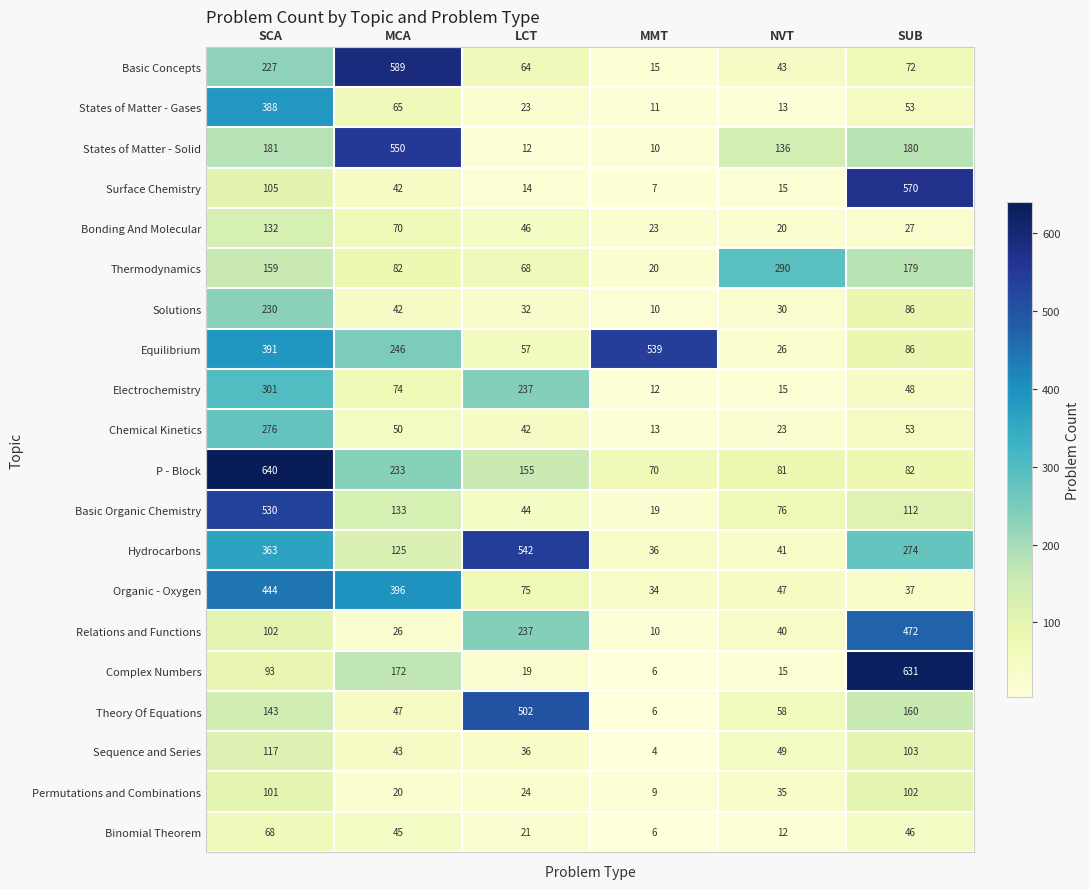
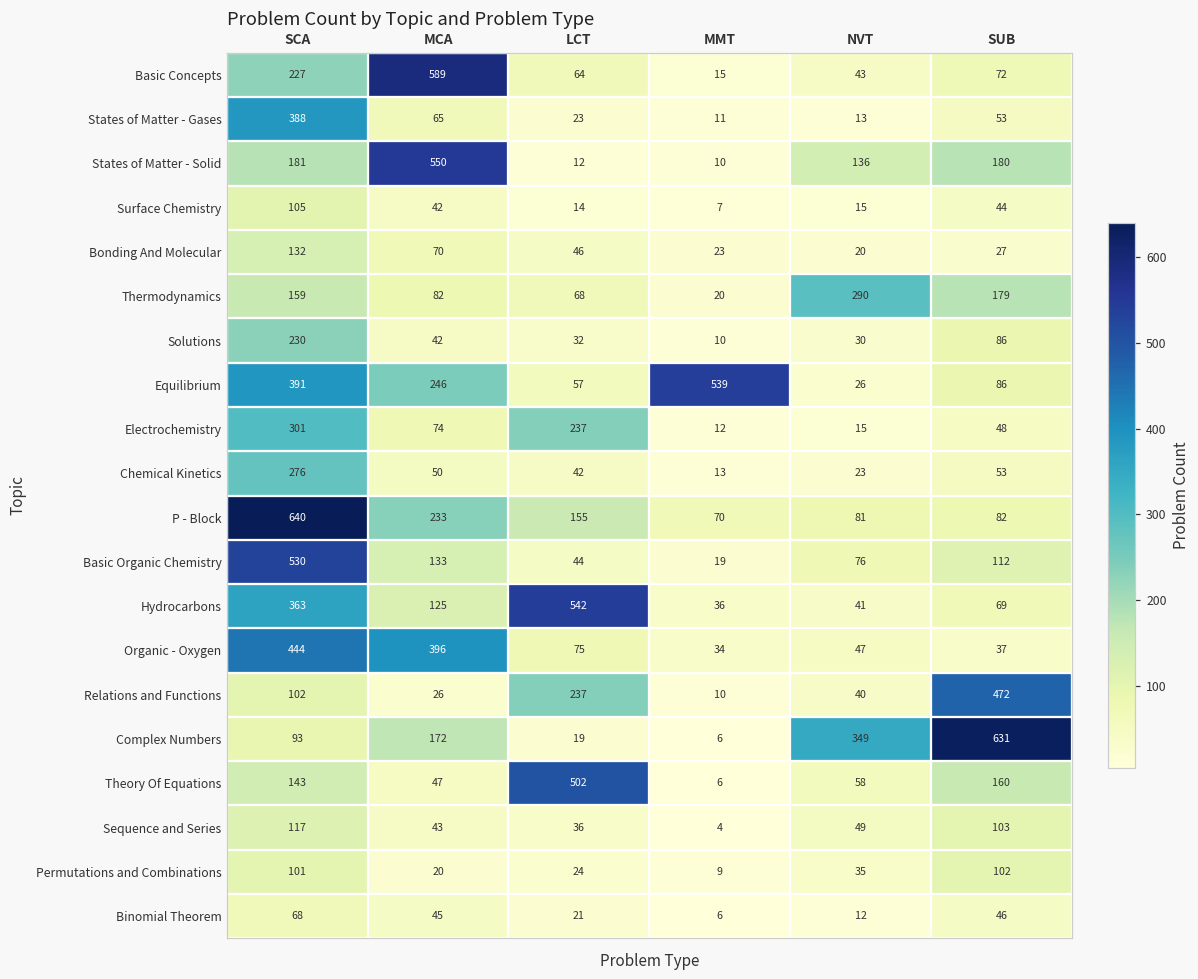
Surface Chemistry, SUB: 570 -> 44
Hydrocarbons, SUB: 274 -> 69
Complex Numbers, NVT: 15 -> 349
